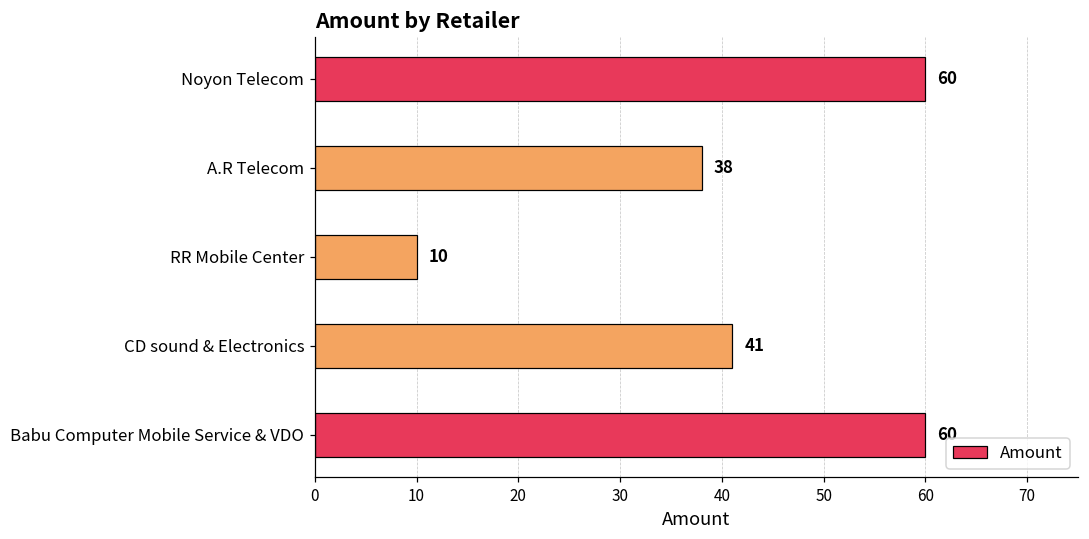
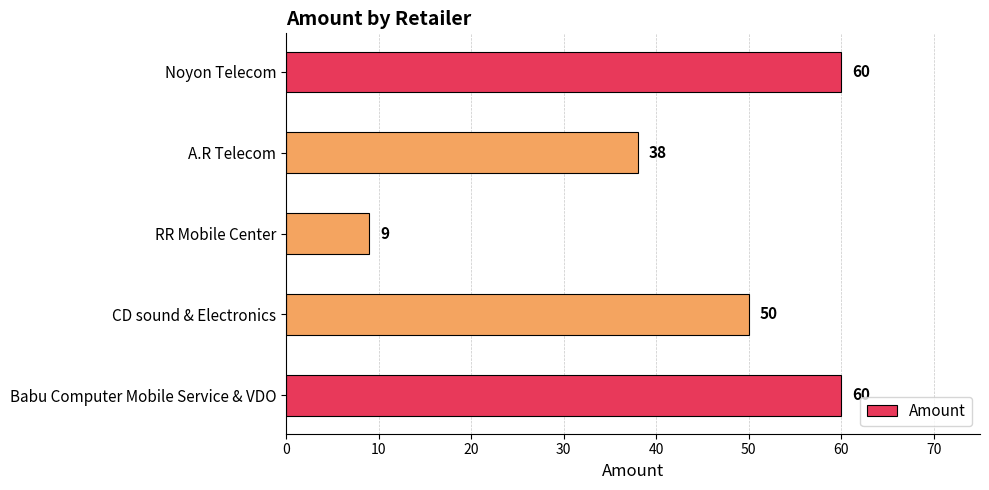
RR Mobile Center: 10 -> 9
CD sound & Electronics: 41 -> 50
